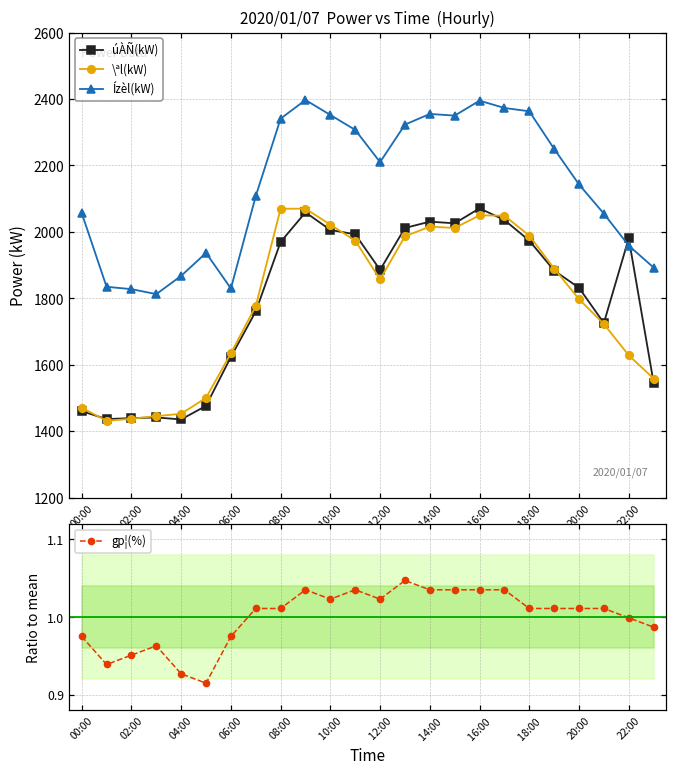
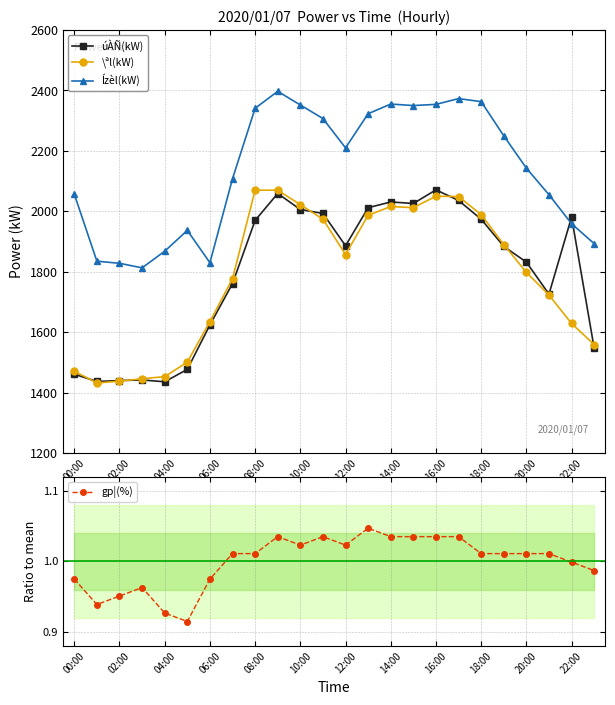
2020/01/07 Power vs Time (Hourly), Ízèl(kW), 16:00: 2400 -> 2350
